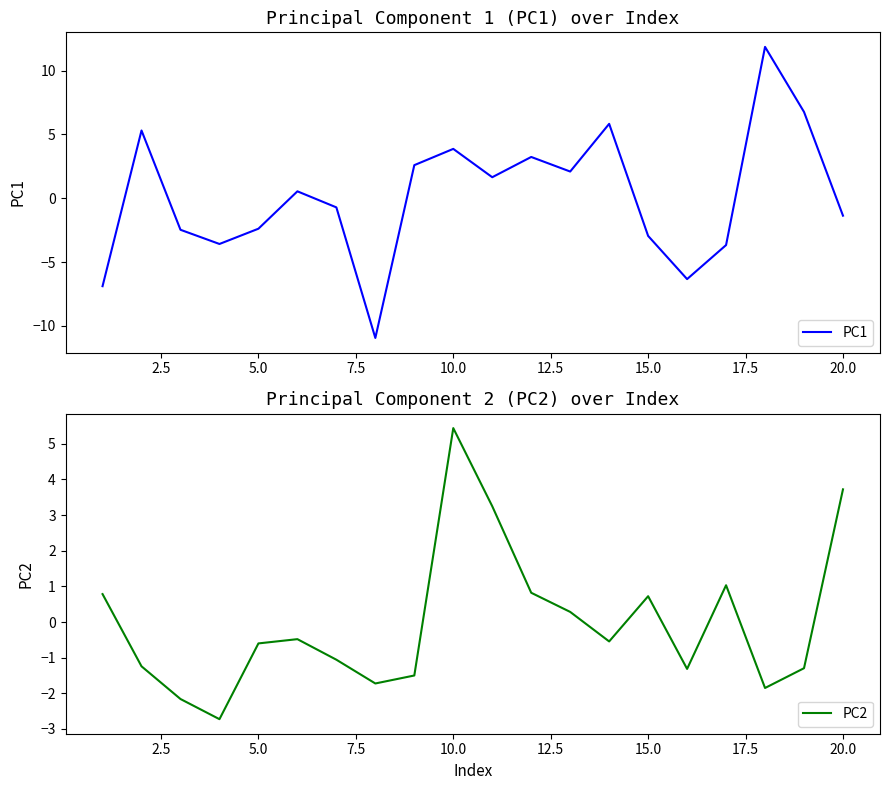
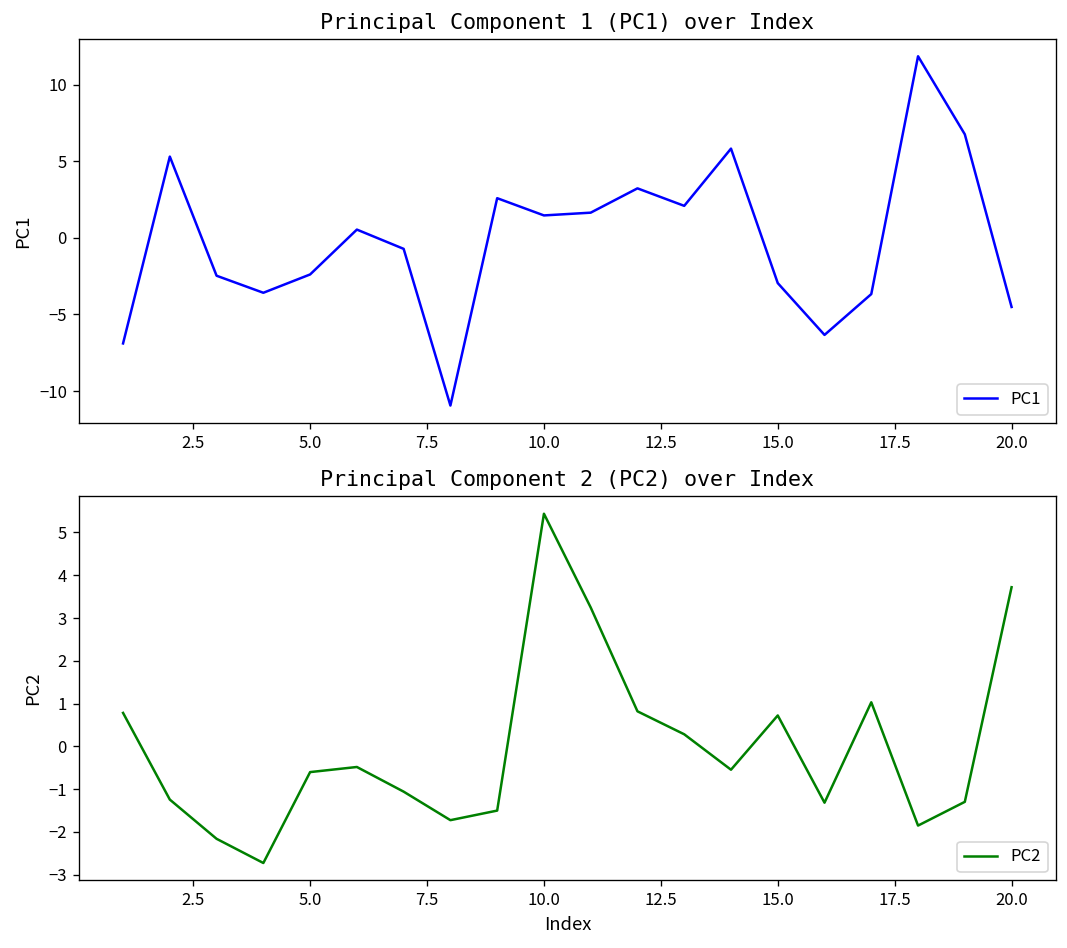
Principal Component 1 (PC1) over Index, 10.0: 3.9 -> 1.5
Principal Component 1 (PC1) over Index, 20.0: -1.4 -> -4.5
